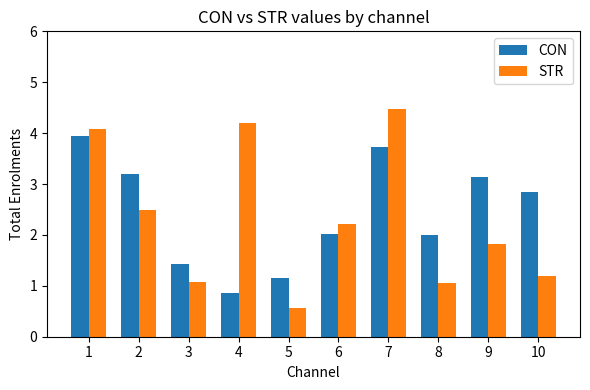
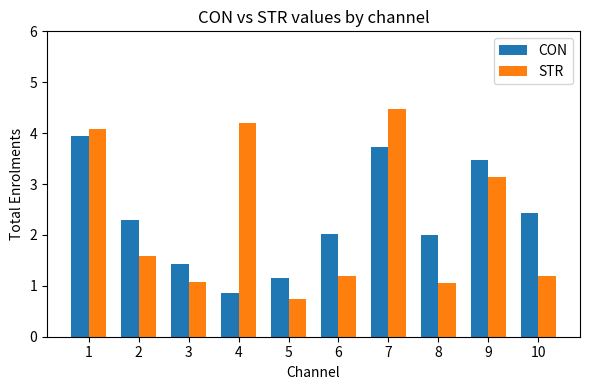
CON, 2: 3.2 -> 2.3
STR, 2: 2.5 -> 1.6
STR, 5: 0.6 -> 0.7
STR, 6: 2.2 -> 1.2
CON, 9: 3.1 -> 3.5
STR, 9: 1.8 -> 3.1
CON, 10: 2.8 -> 2.4
